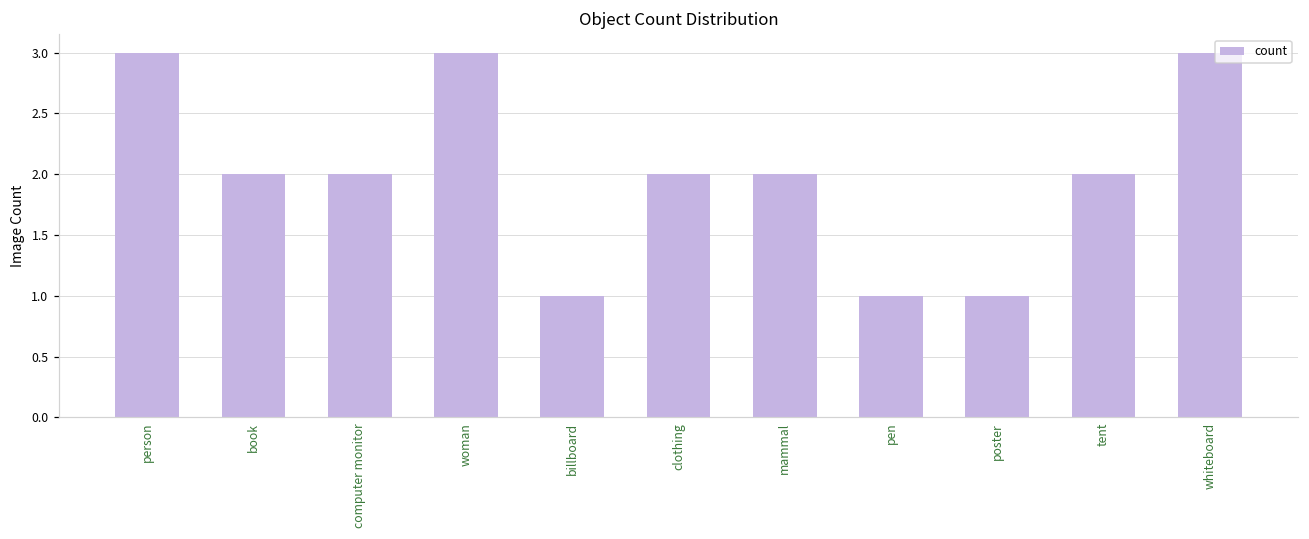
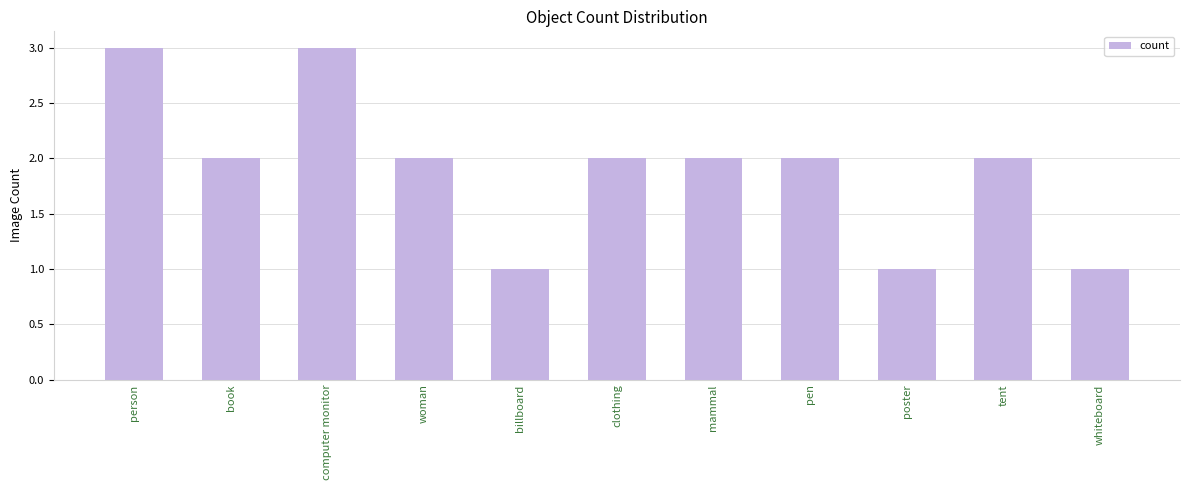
computer monitor: 2 -> 3
woman: 3 -> 2
pen: 1 -> 2
whiteboard: 3 -> 1
